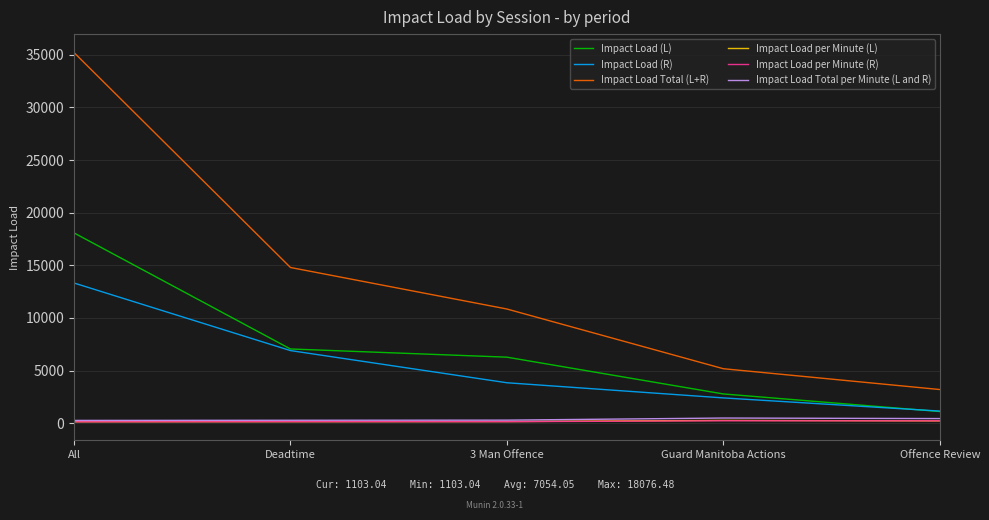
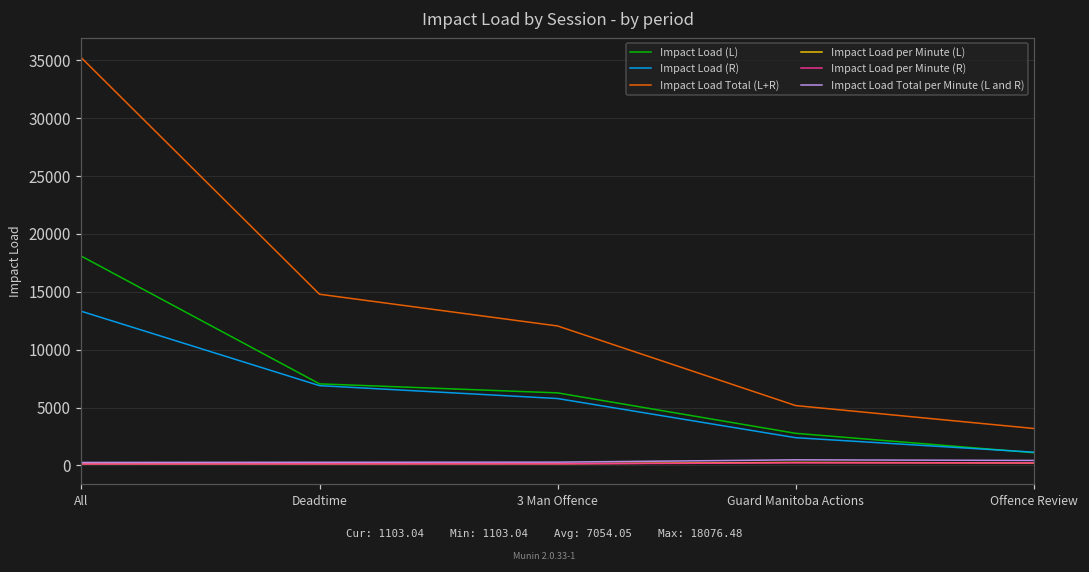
Impact Load (R), 3 Man Offence: 3800 -> 5800
Impact Load Total (L+R), 3 Man Offence: 10800 -> 12000
